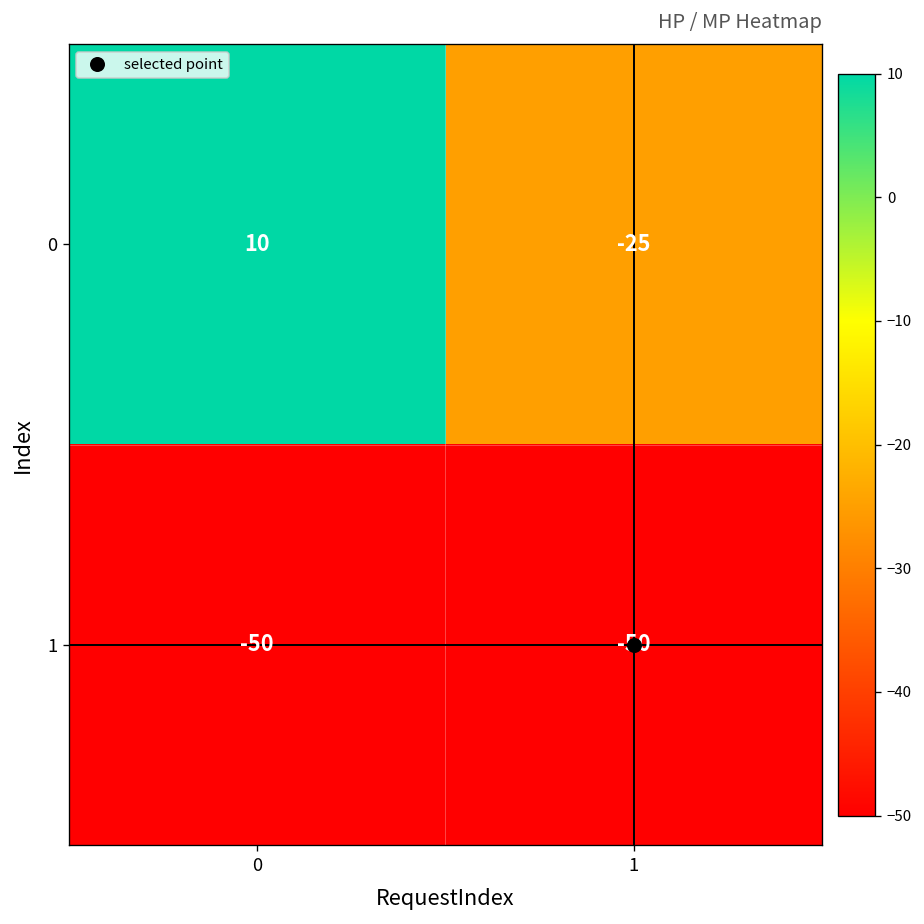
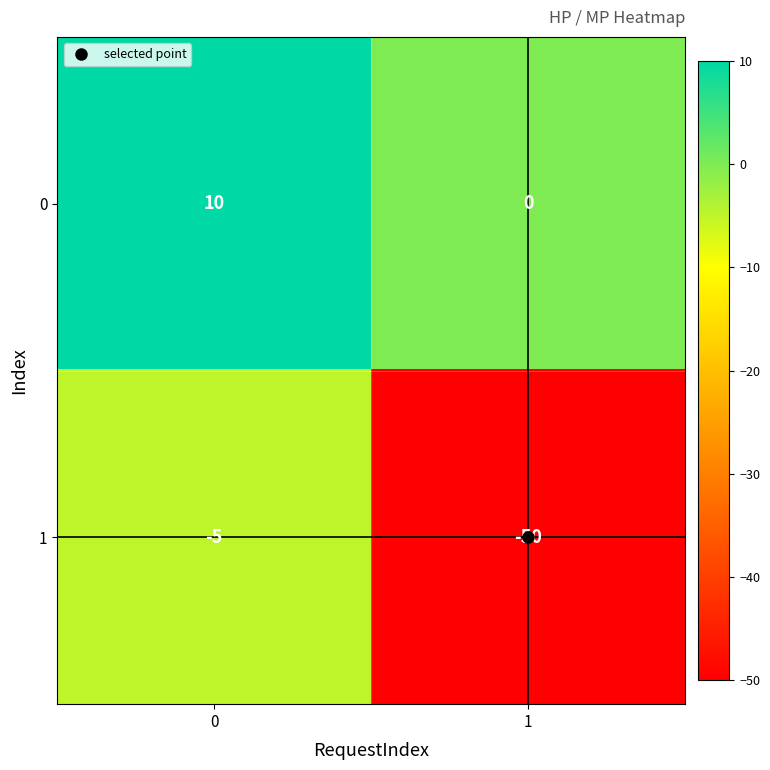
0, 1: -25 -> 0
1, 0: -50 -> -5
